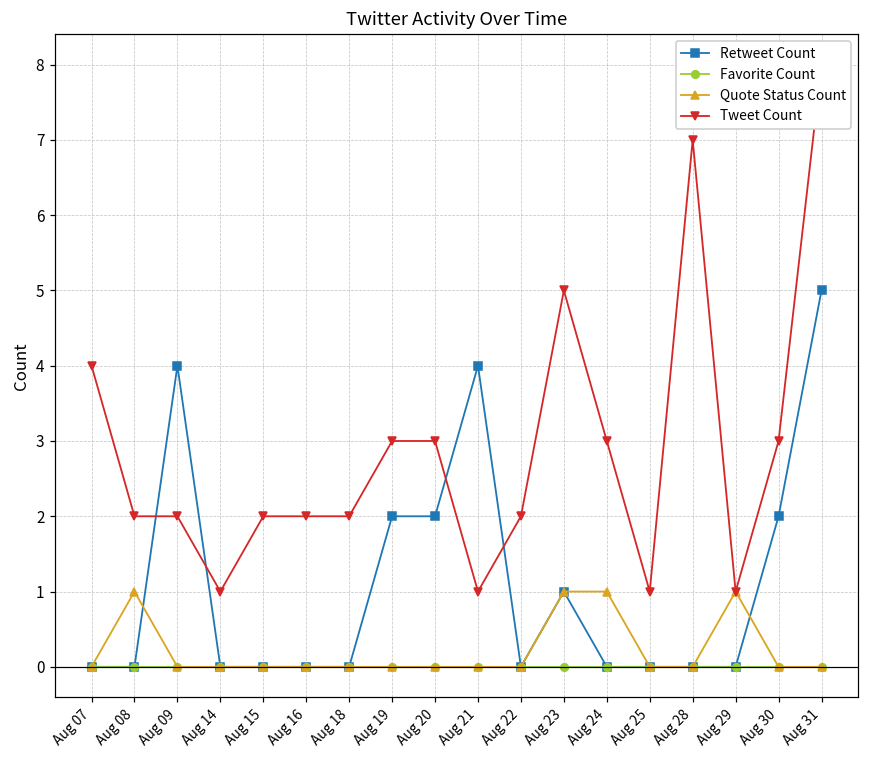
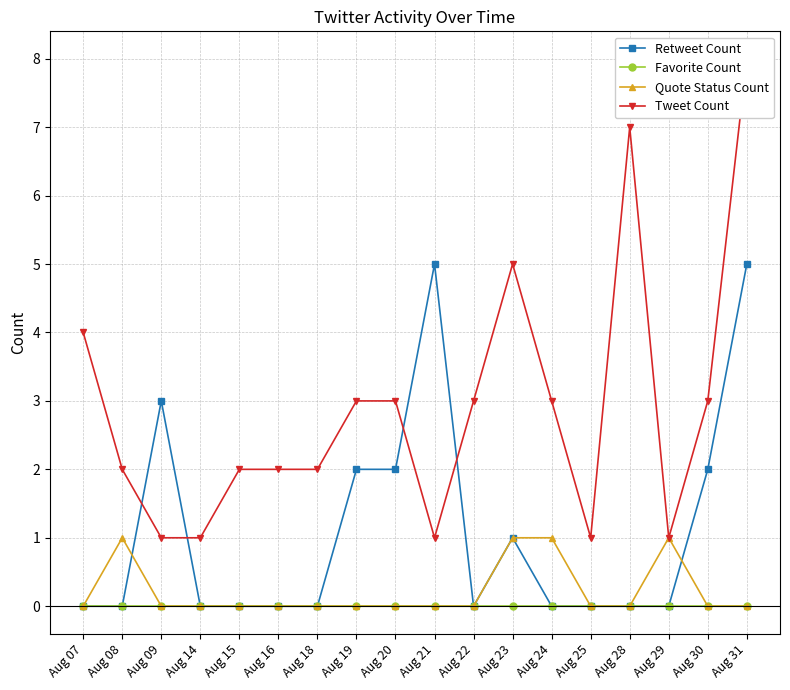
Retweet Count, Aug 09: 4 -> 3
Tweet Count, Aug 09: 2 -> 1
Retweet Count, Aug 21: 4 -> 5
Tweet Count, Aug 22: 2 -> 3
